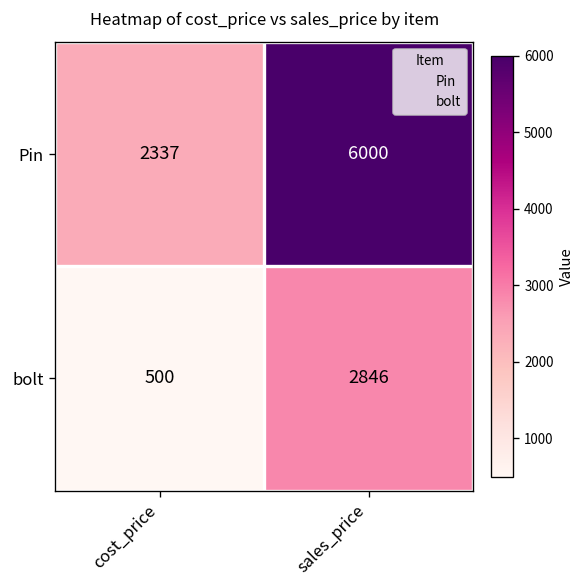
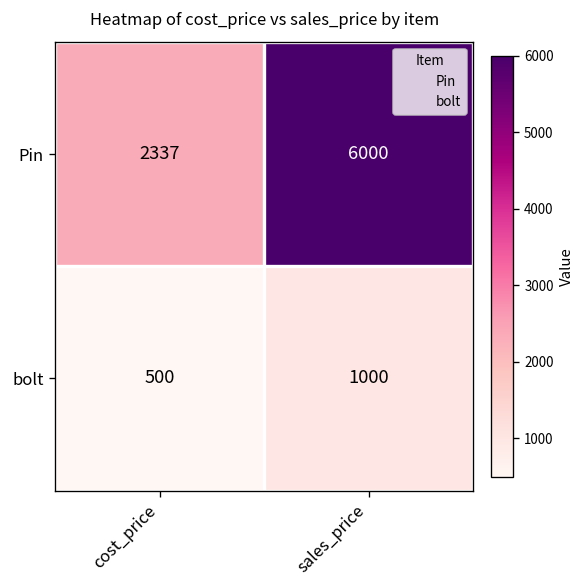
bolt, sales_price: 2846 -> 1000
